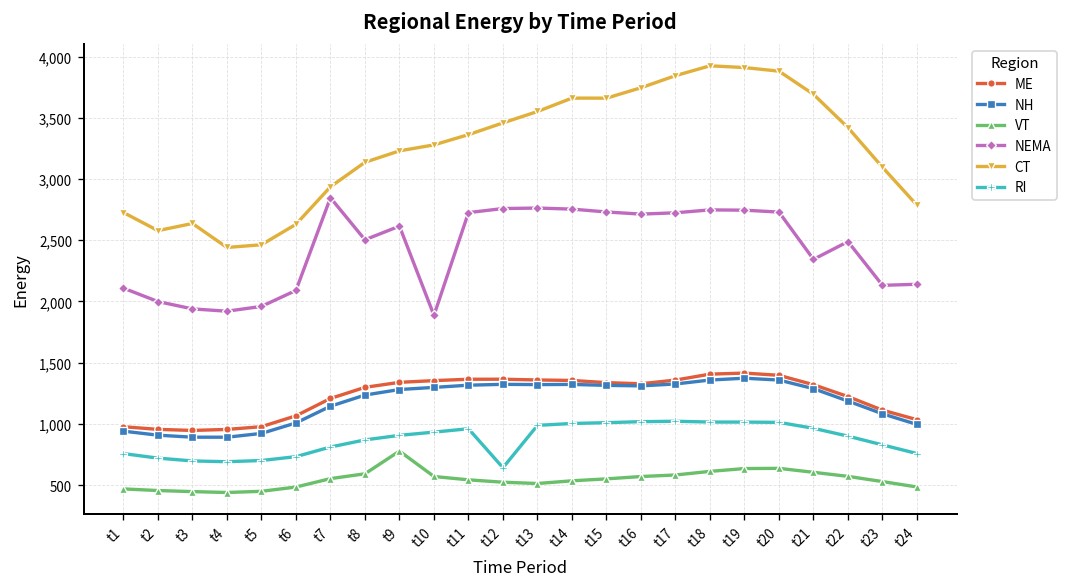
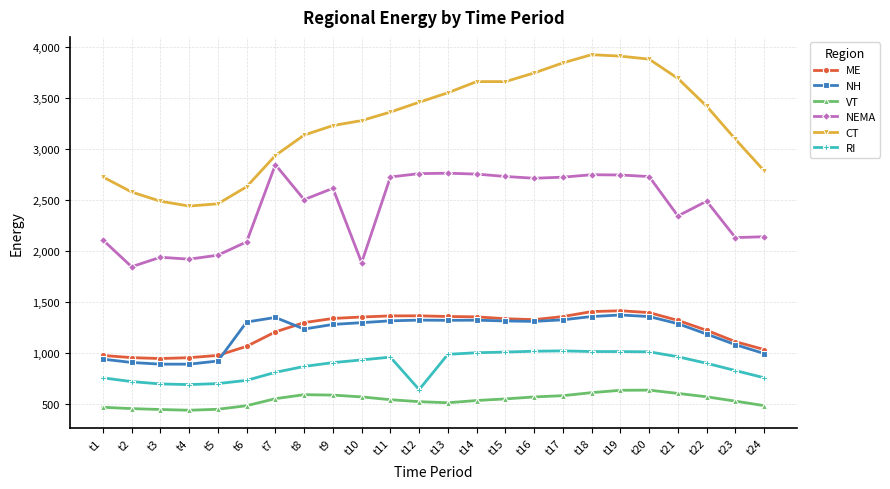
NEMA, t2: 2,000 -> 1,850
CT, t3: 2,640 -> 2,490
NH, t6: 1,010 -> 1,300
NH, t7: 1,140 -> 1,350
VT, t9: 780 -> 590
